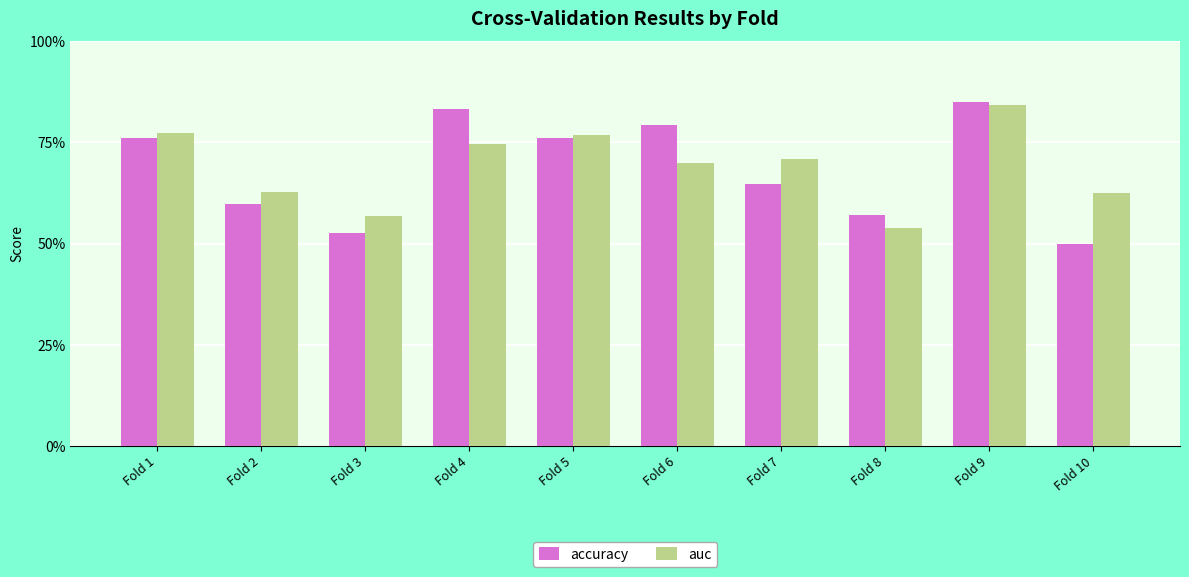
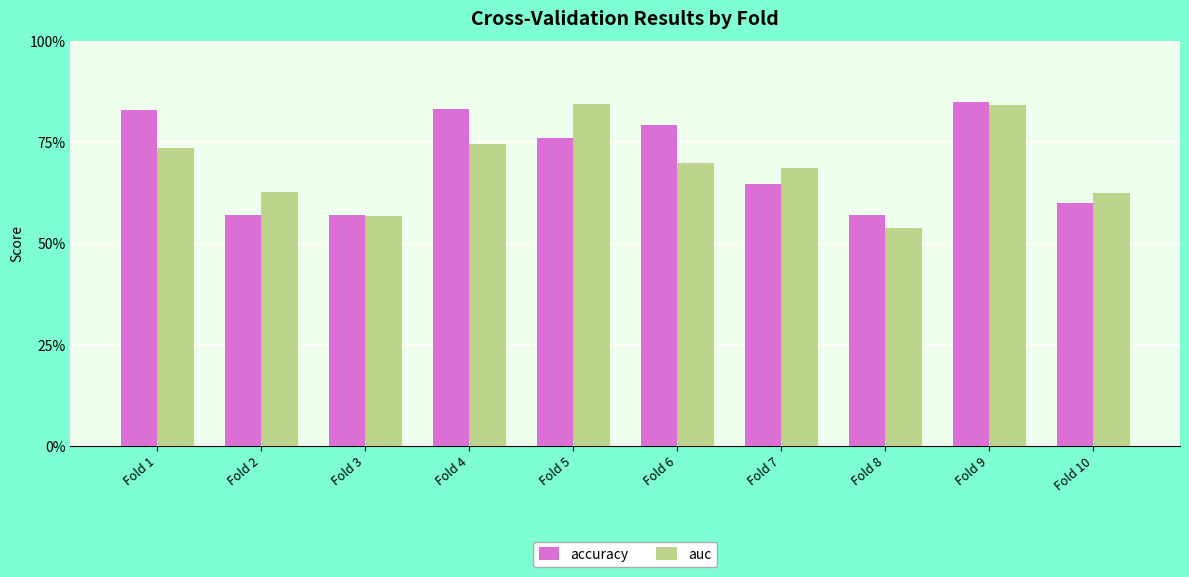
accuracy, Fold 1: 76% -> 83%
auc, Fold 1: 77% -> 74%
accuracy, Fold 2: 60% -> 57%
accuracy, Fold 3: 53% -> 57%
auc, Fold 5: 77% -> 84%
auc, Fold 7: 71% -> 69%
accuracy, Fold 10: 50% -> 60%
